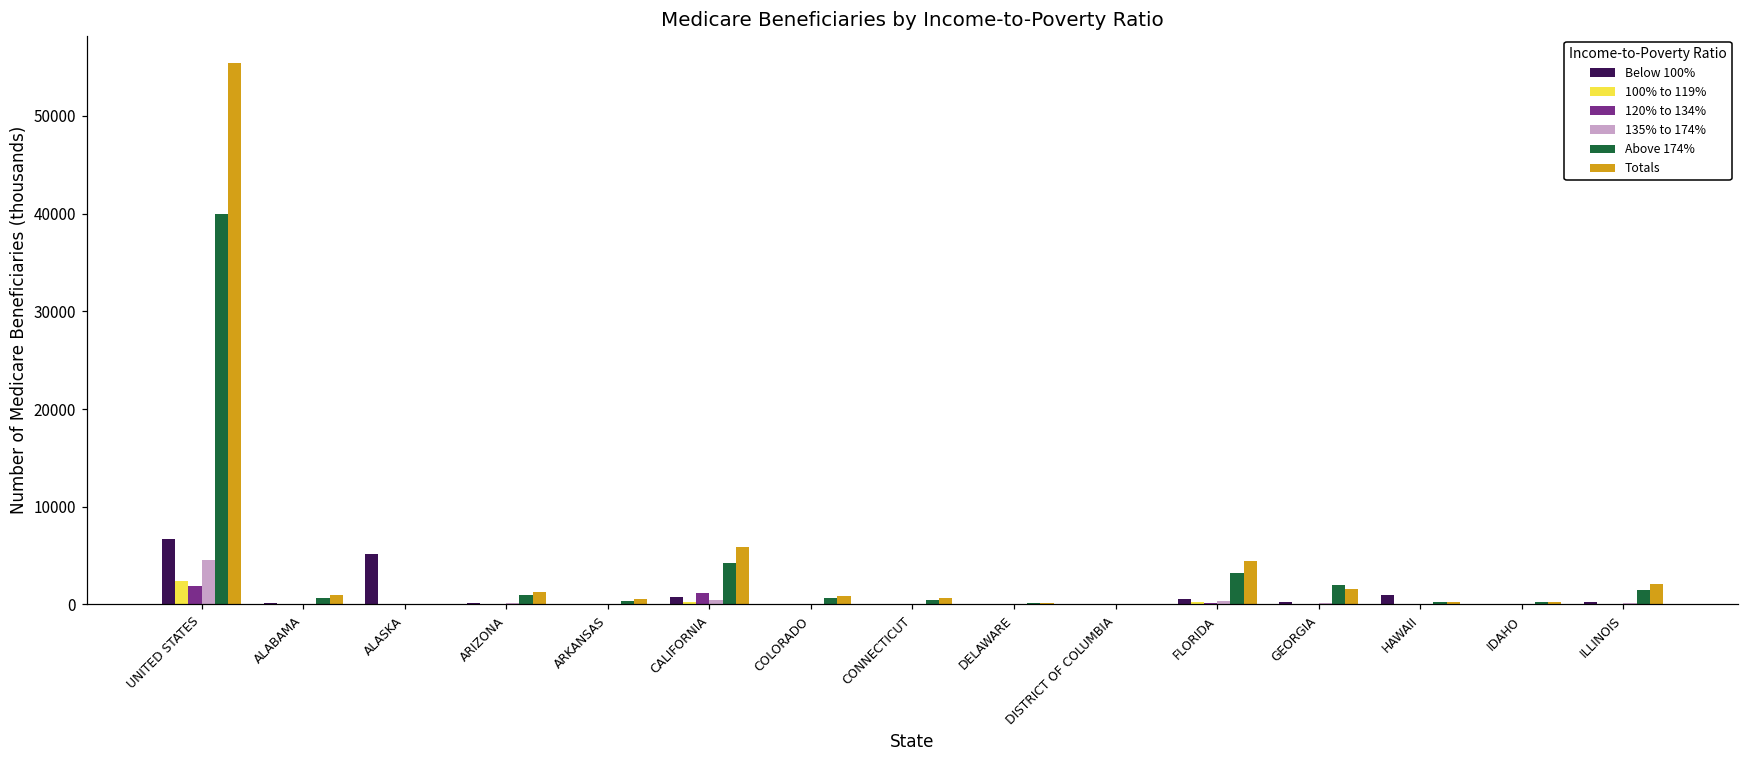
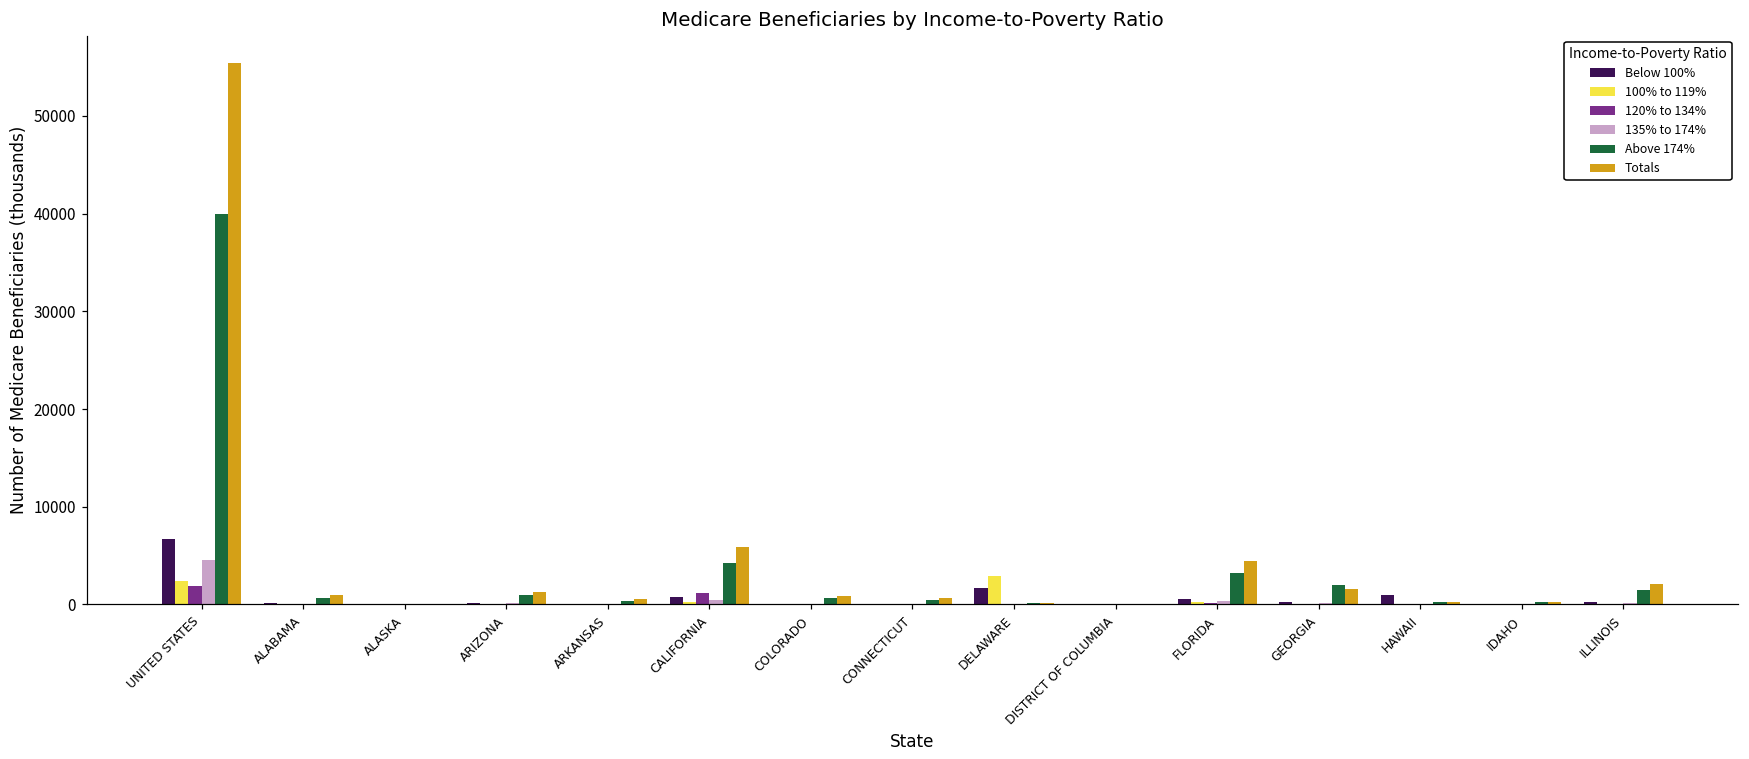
Below 100%, ALASKA: 5000 -> 0
Below 100%, DELAWARE: 0 -> 2000
100% to 119%, DELAWARE: 0 -> 3000
